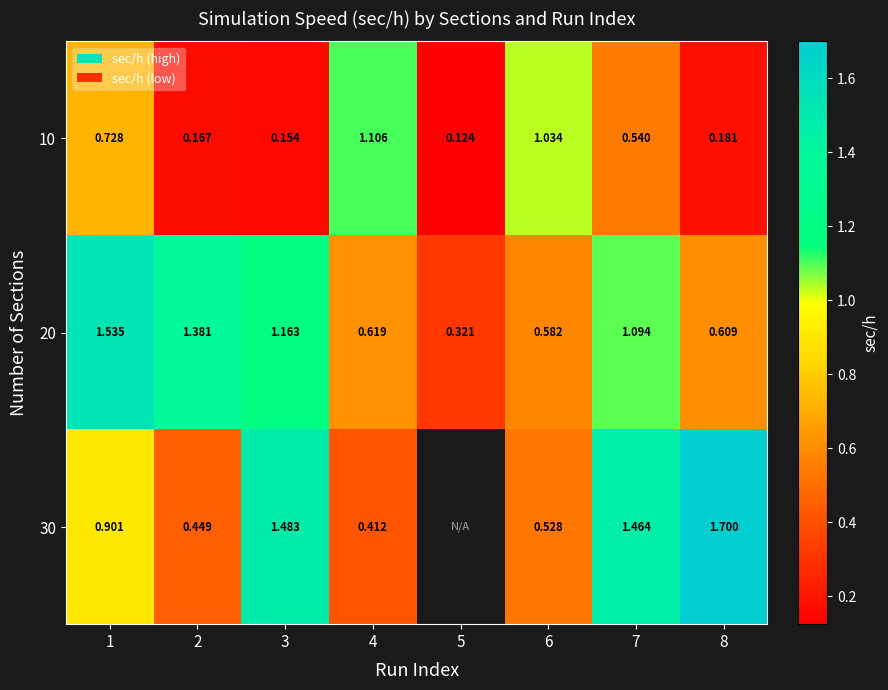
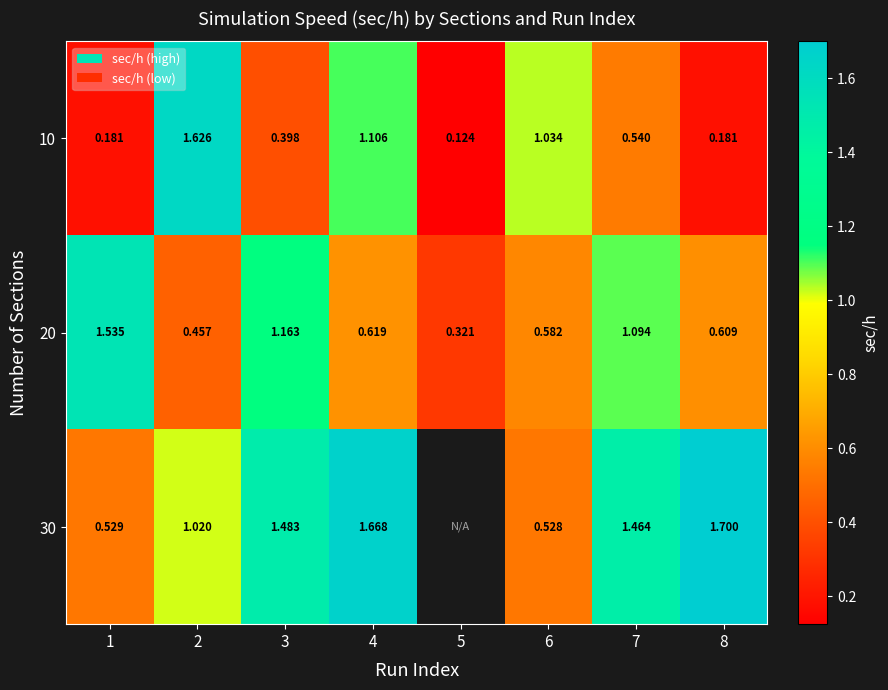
10, 1: 0.728 -> 0.181
10, 2: 0.167 -> 1.626
10, 3: 0.154 -> 0.398
20, 2: 1.381 -> 0.457
30, 1: 0.901 -> 0.529
30, 2: 0.449 -> 1.020
30, 4: 0.412 -> 1.668
